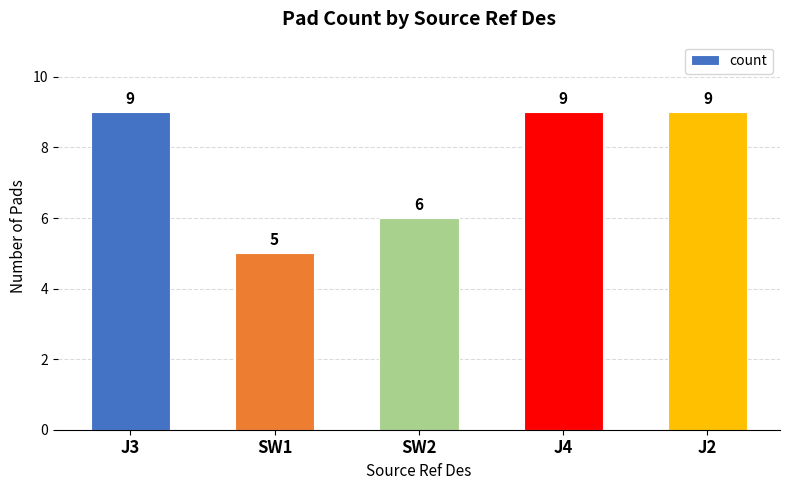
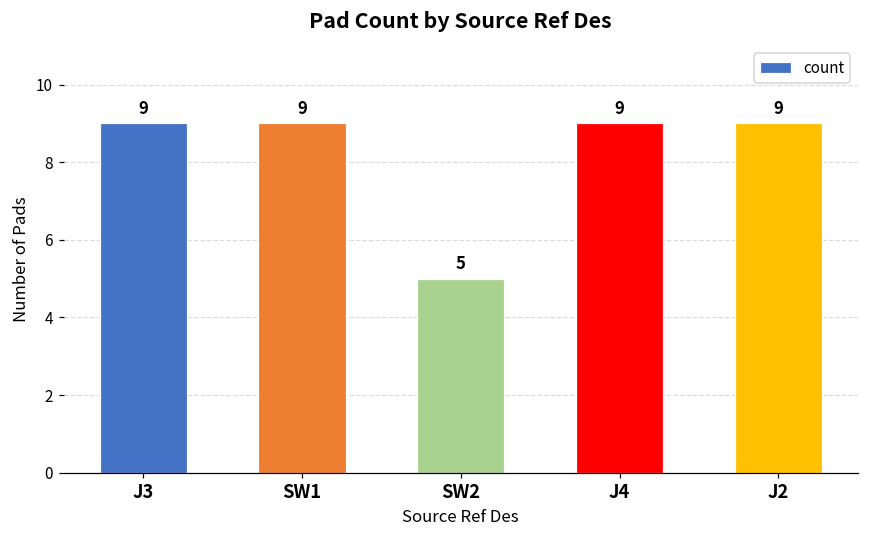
SW1: 5 -> 9
SW2: 6 -> 5
